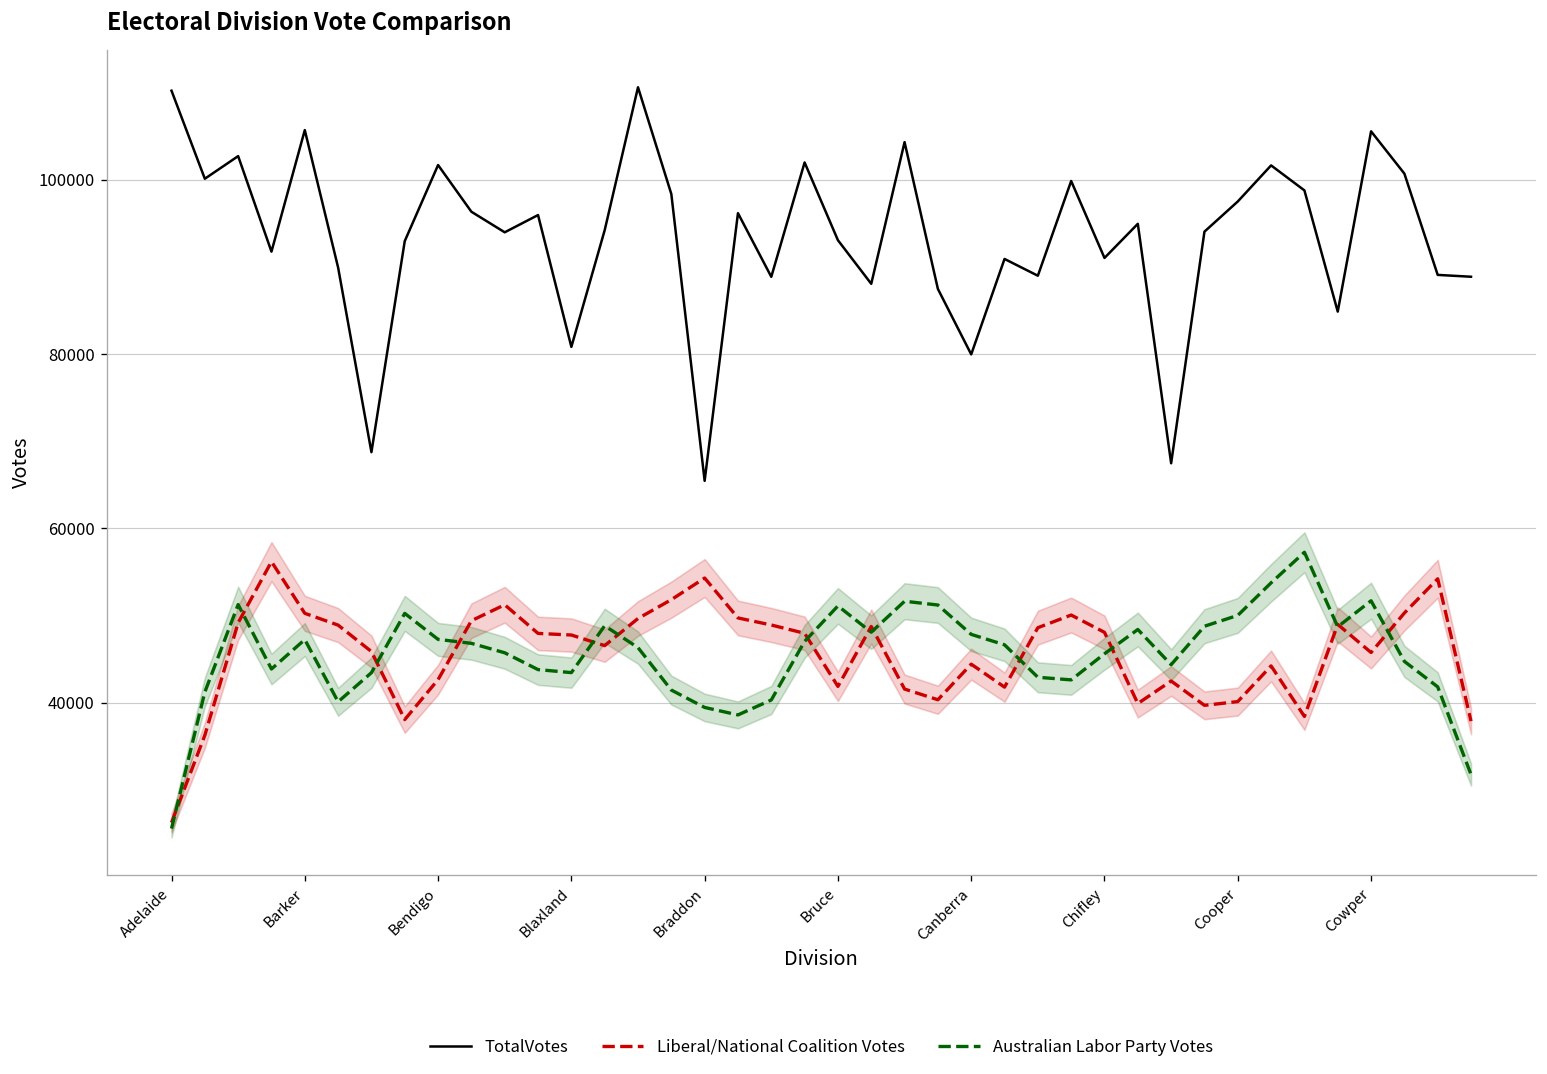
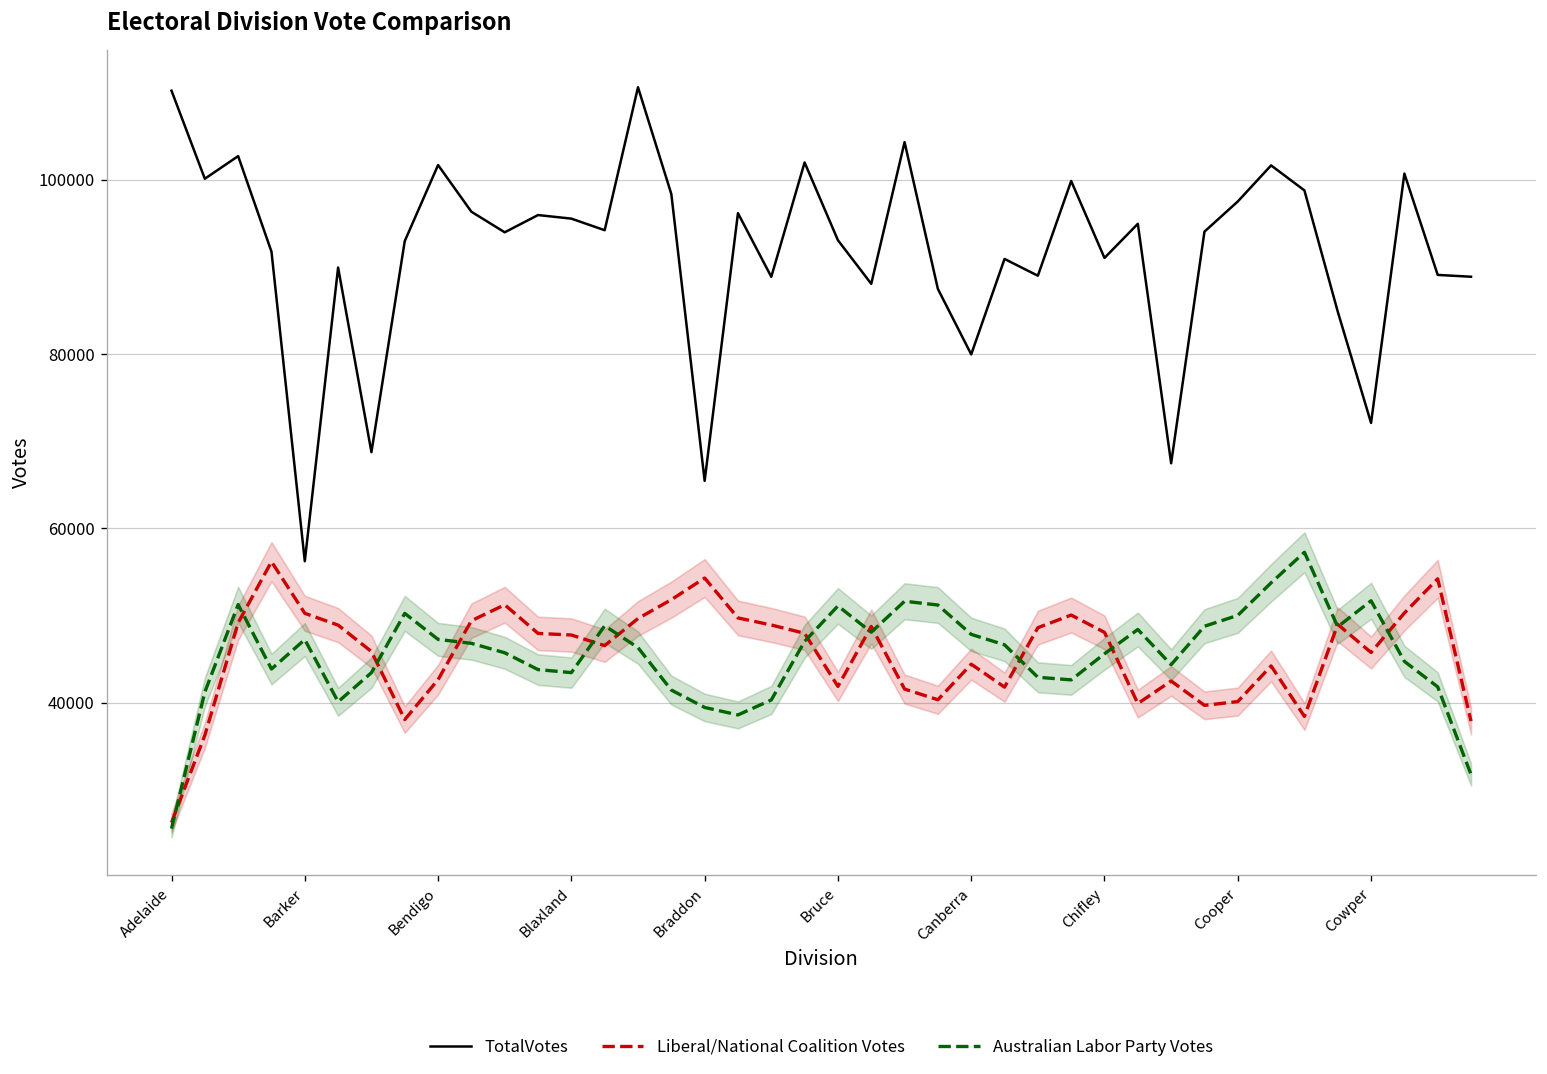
TotalVotes, Barker: 106000 -> 56000
TotalVotes, Blaxland: 81000 -> 96000
TotalVotes, Cowper: 106000 -> 72000
